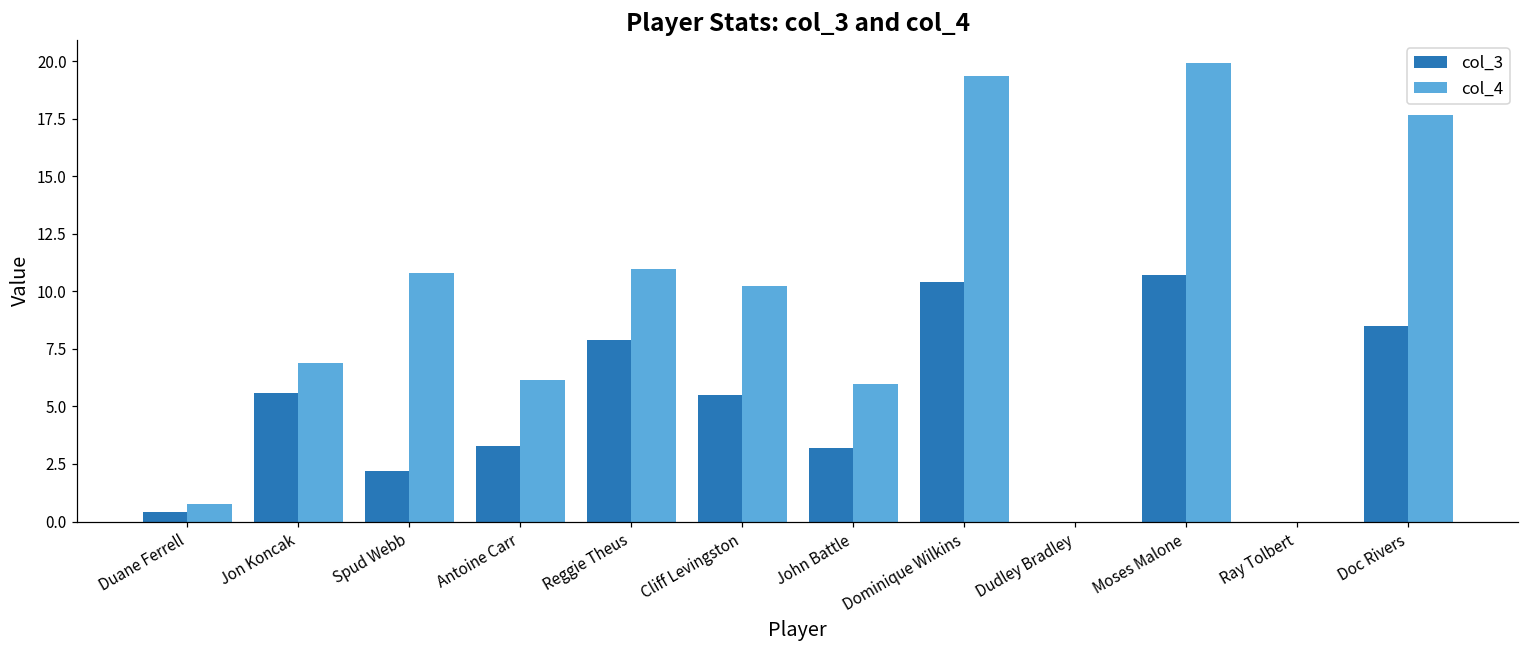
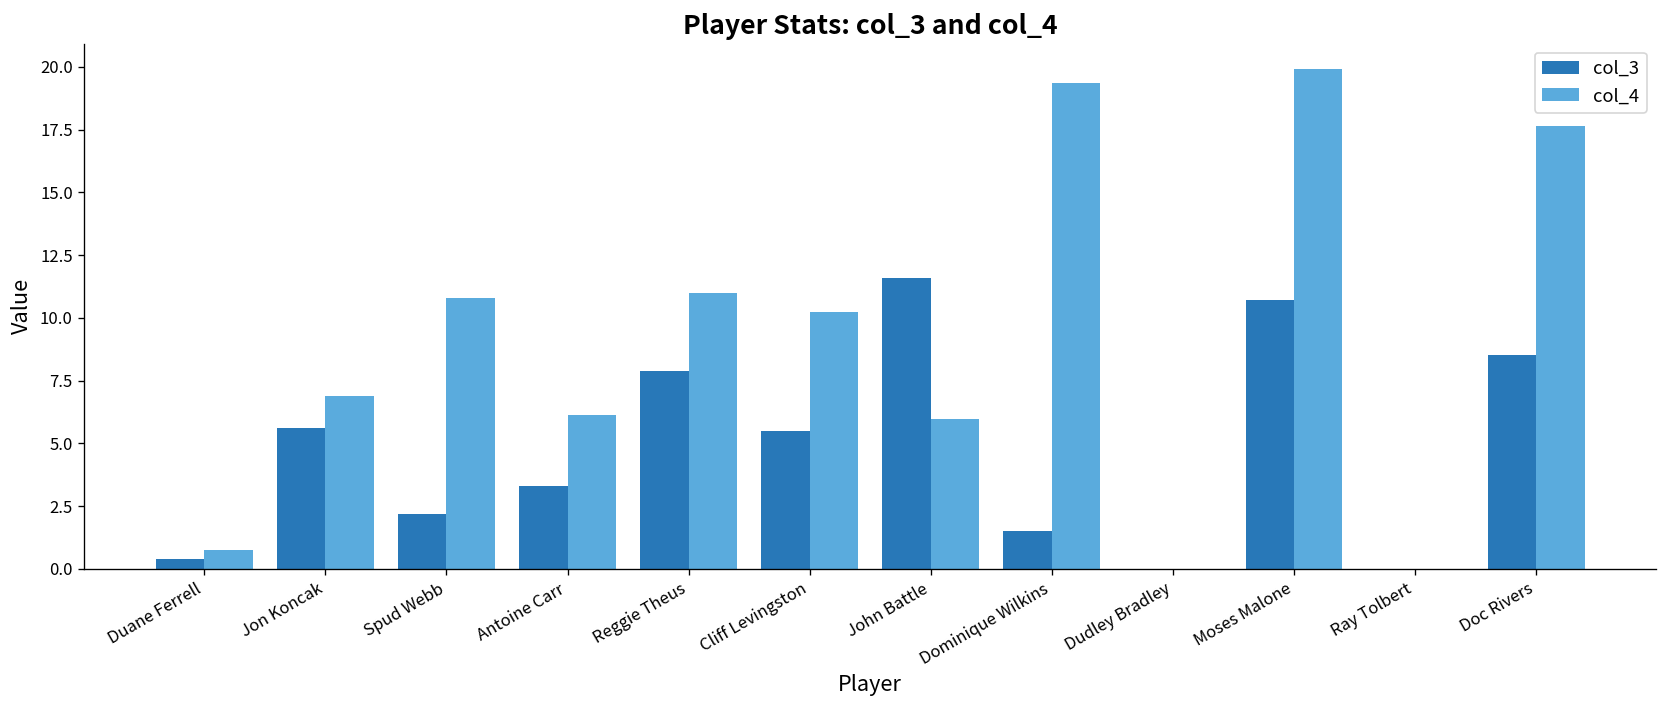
col_3, John Battle: 3.2 -> 11.6
col_3, Dominique Wilkins: 10.4 -> 1.5
